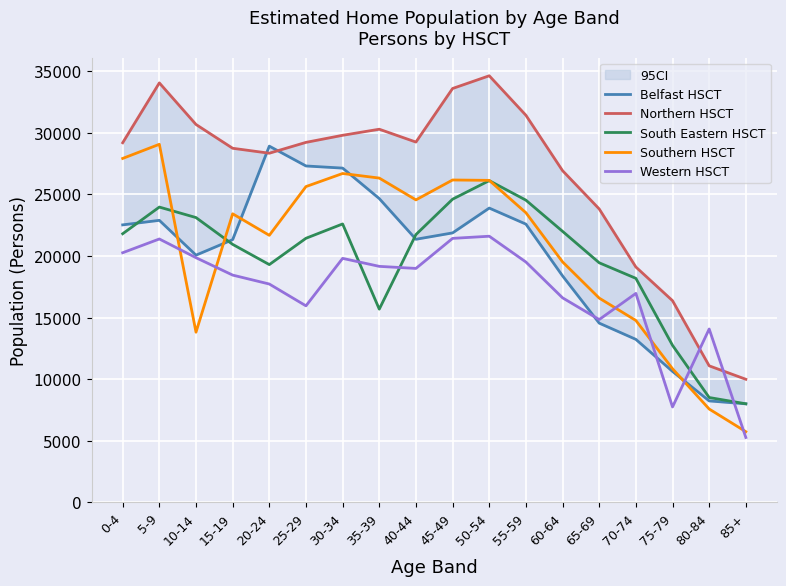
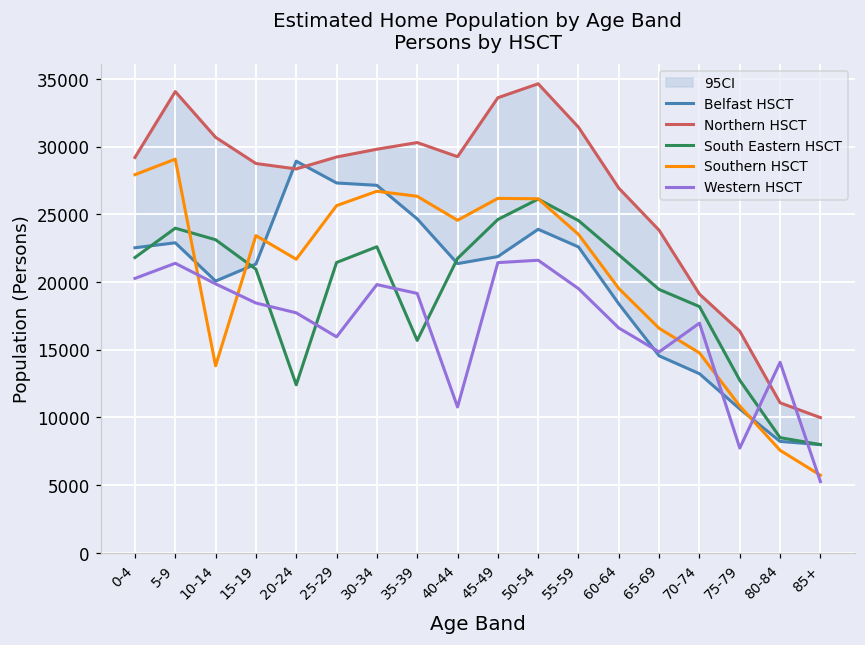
South Eastern HSCT, 20-24: 19300 -> 12400
Western HSCT, 40-44: 19000 -> 10800
